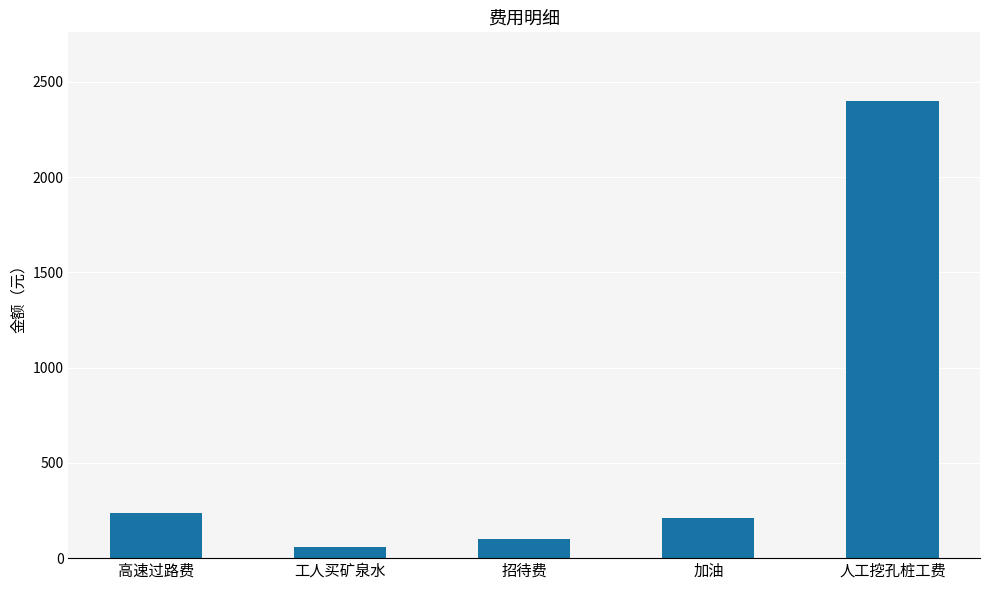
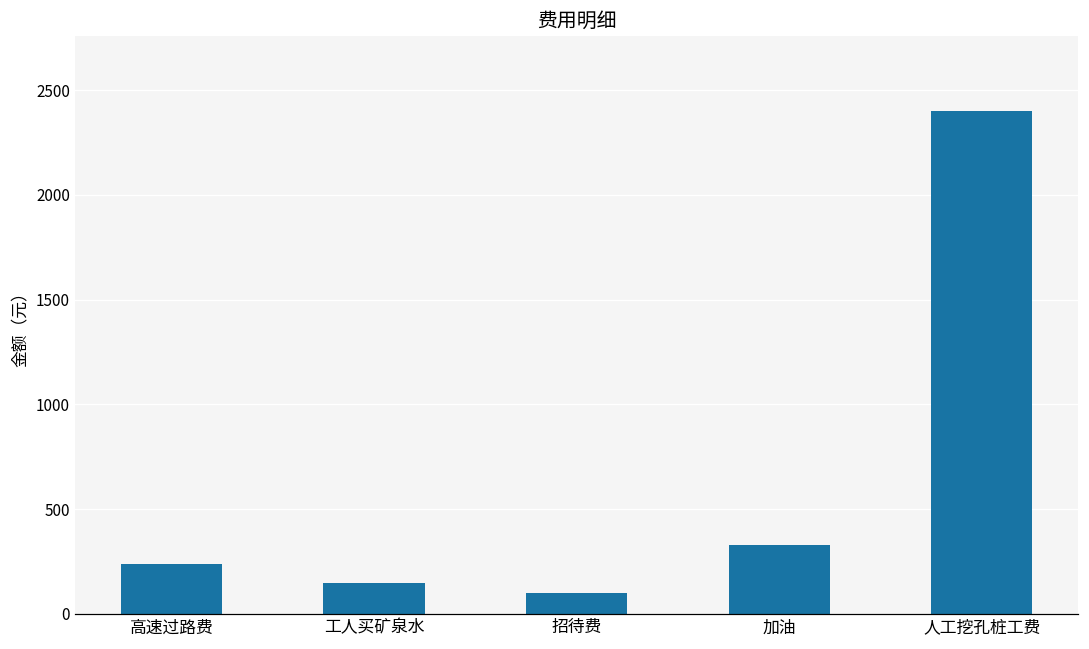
工人买矿泉水: 60 -> 150
加油: 210 -> 330
